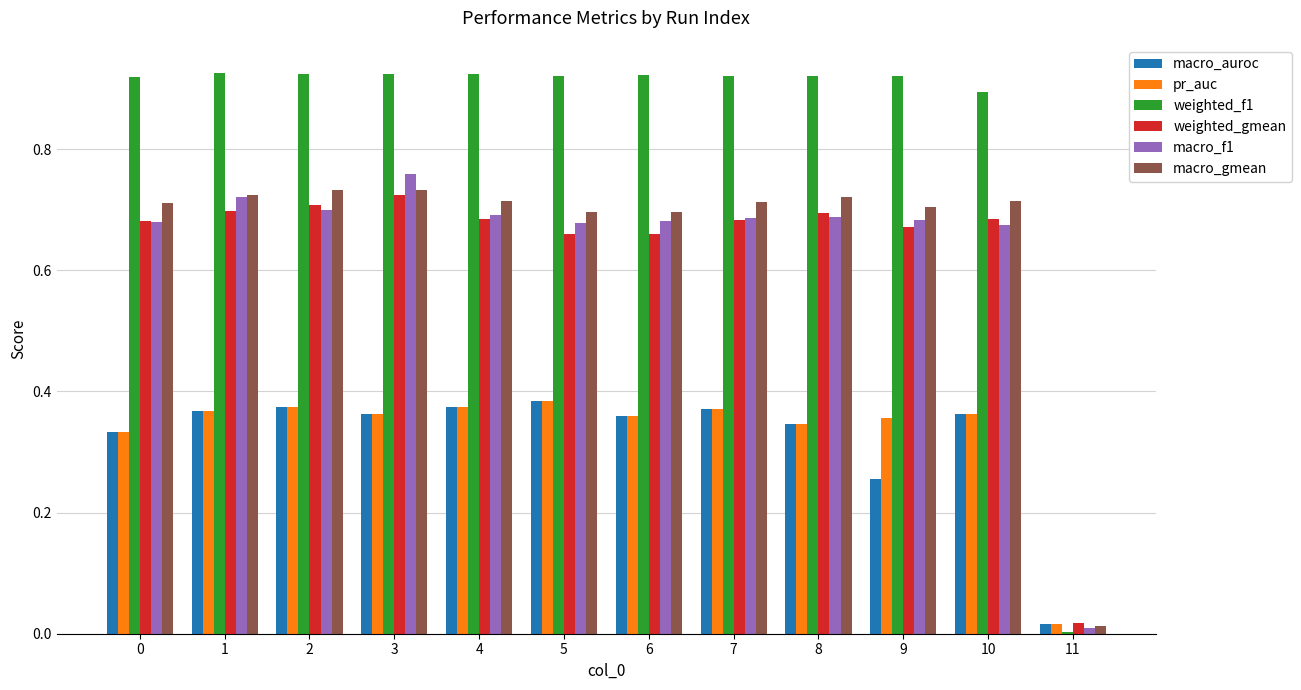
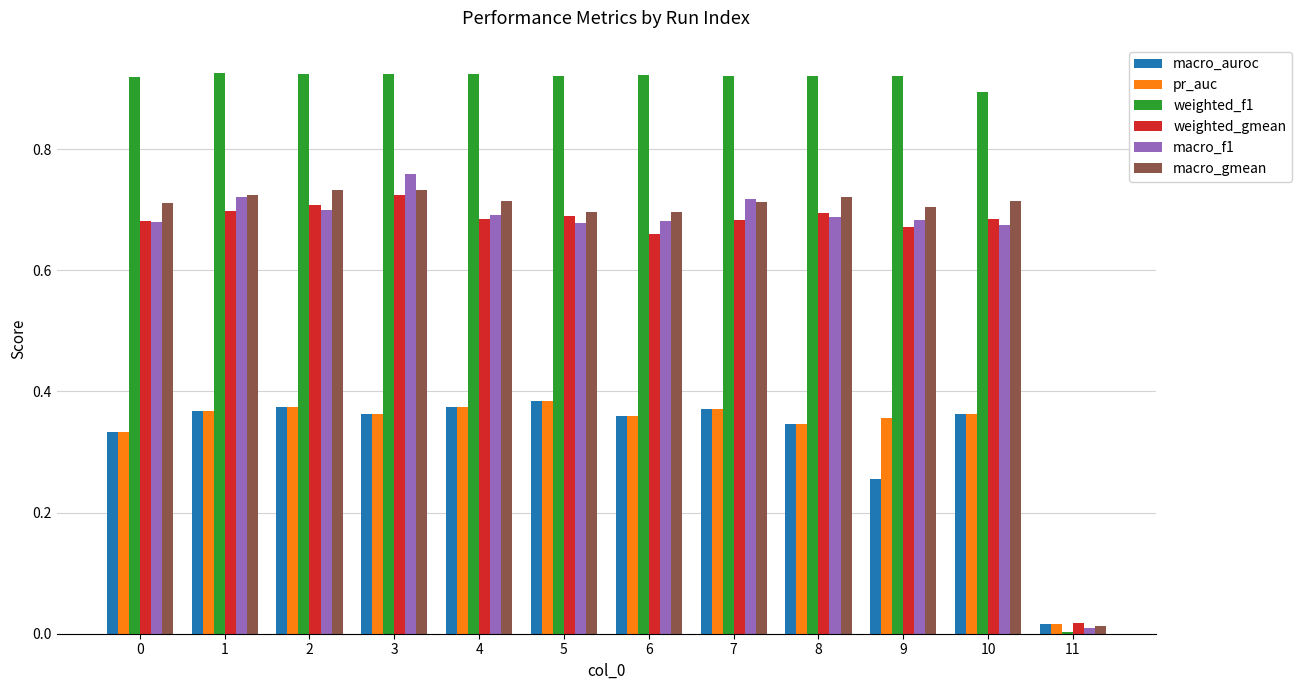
weighted_gmean, 5: 0.66 -> 0.69
macro_f1, 7: 0.69 -> 0.72
